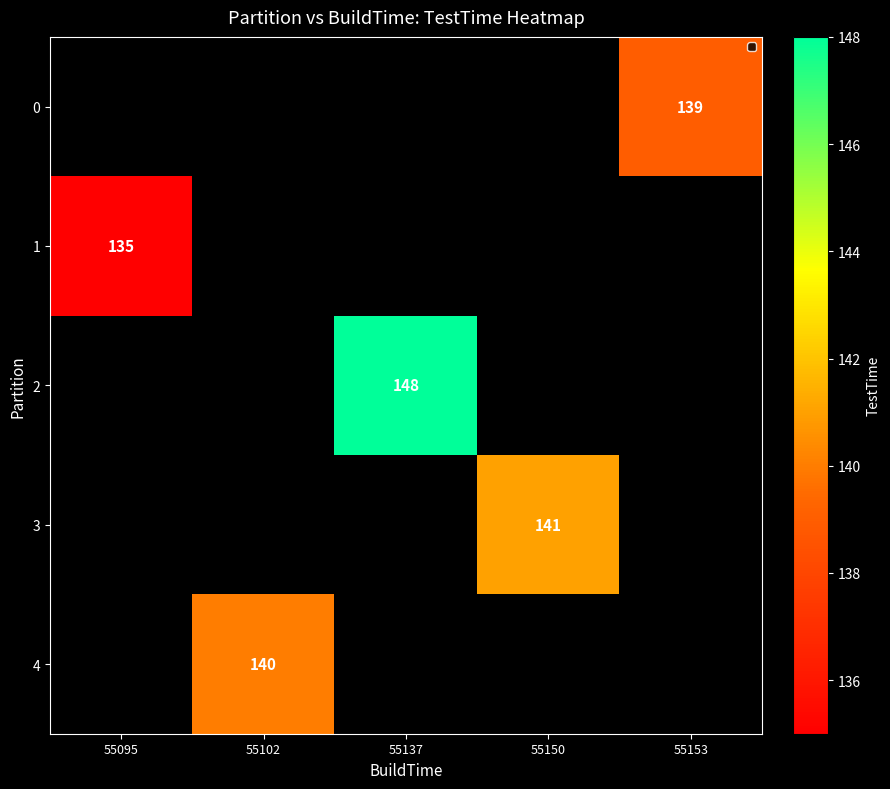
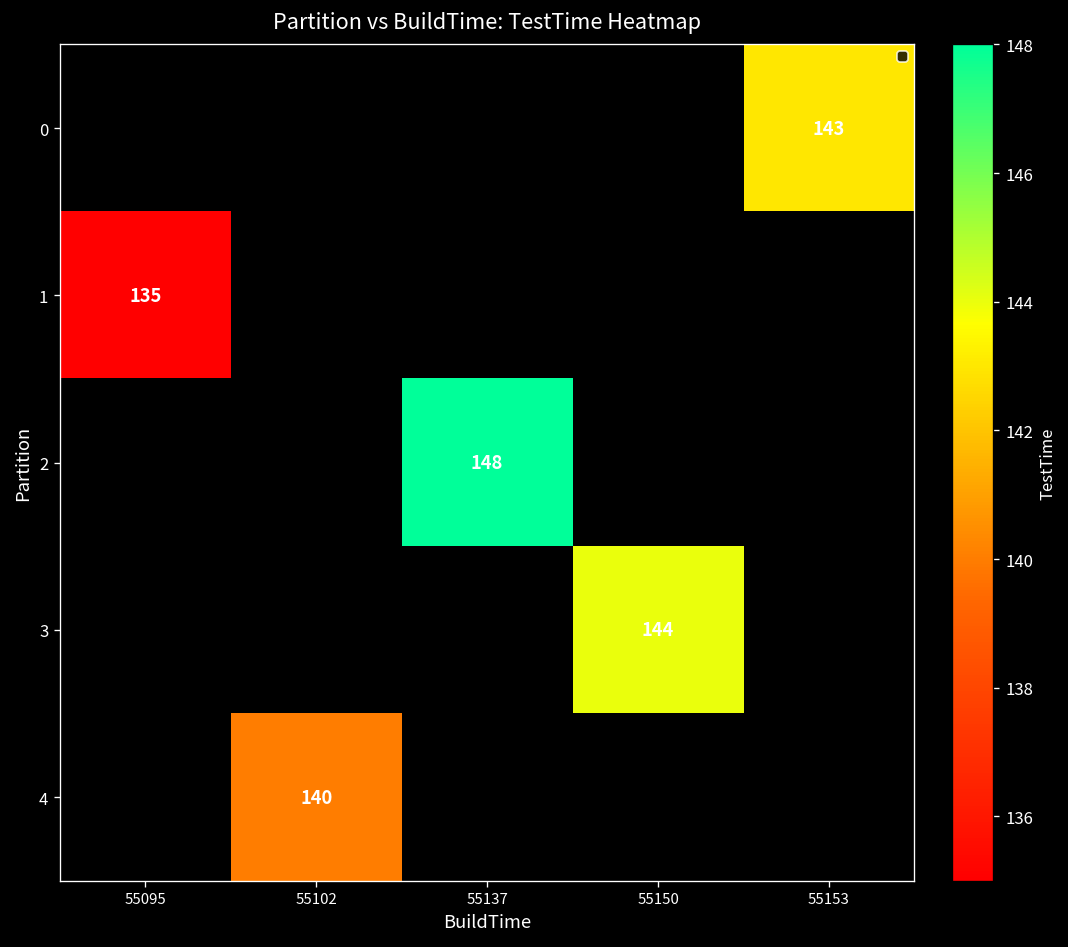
0, 55153: 139 -> 143
3, 55150: 141 -> 144
